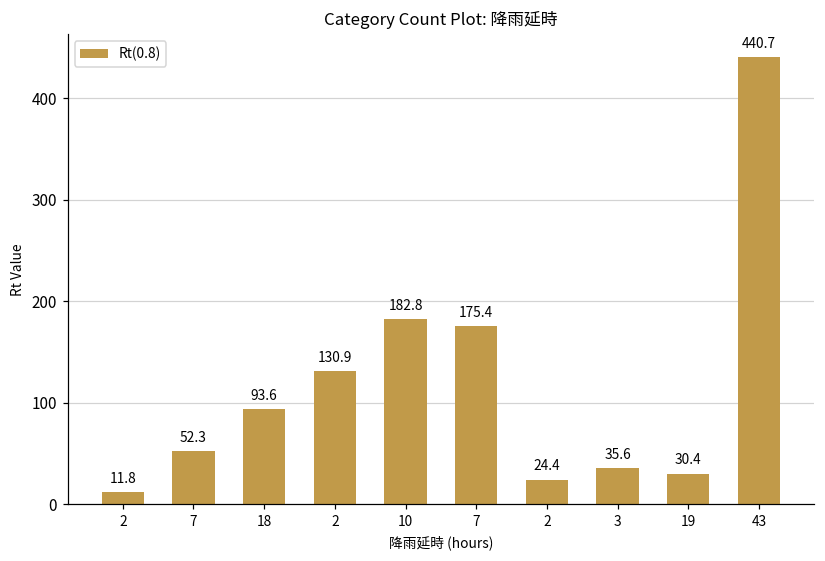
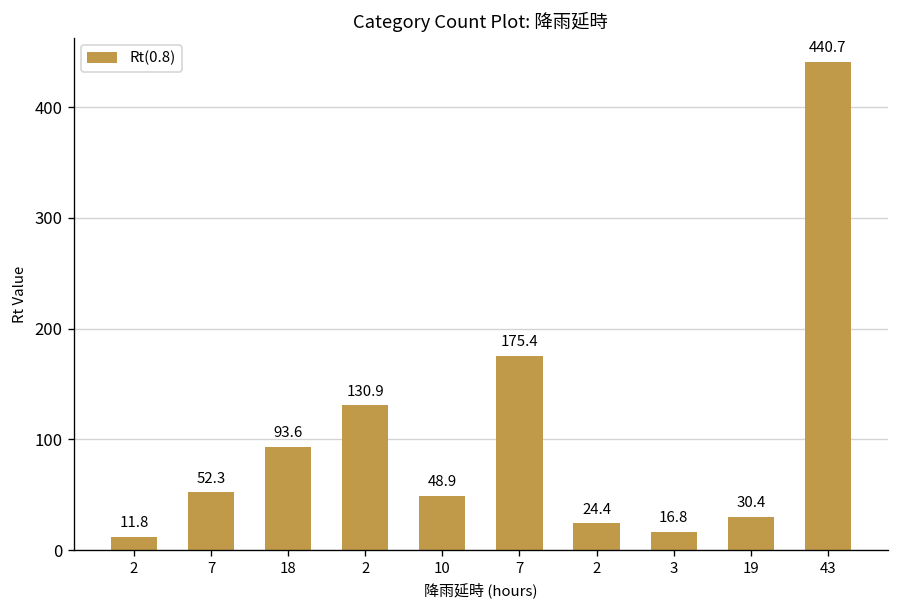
10: 182.8 -> 48.9
3: 35.6 -> 16.8
